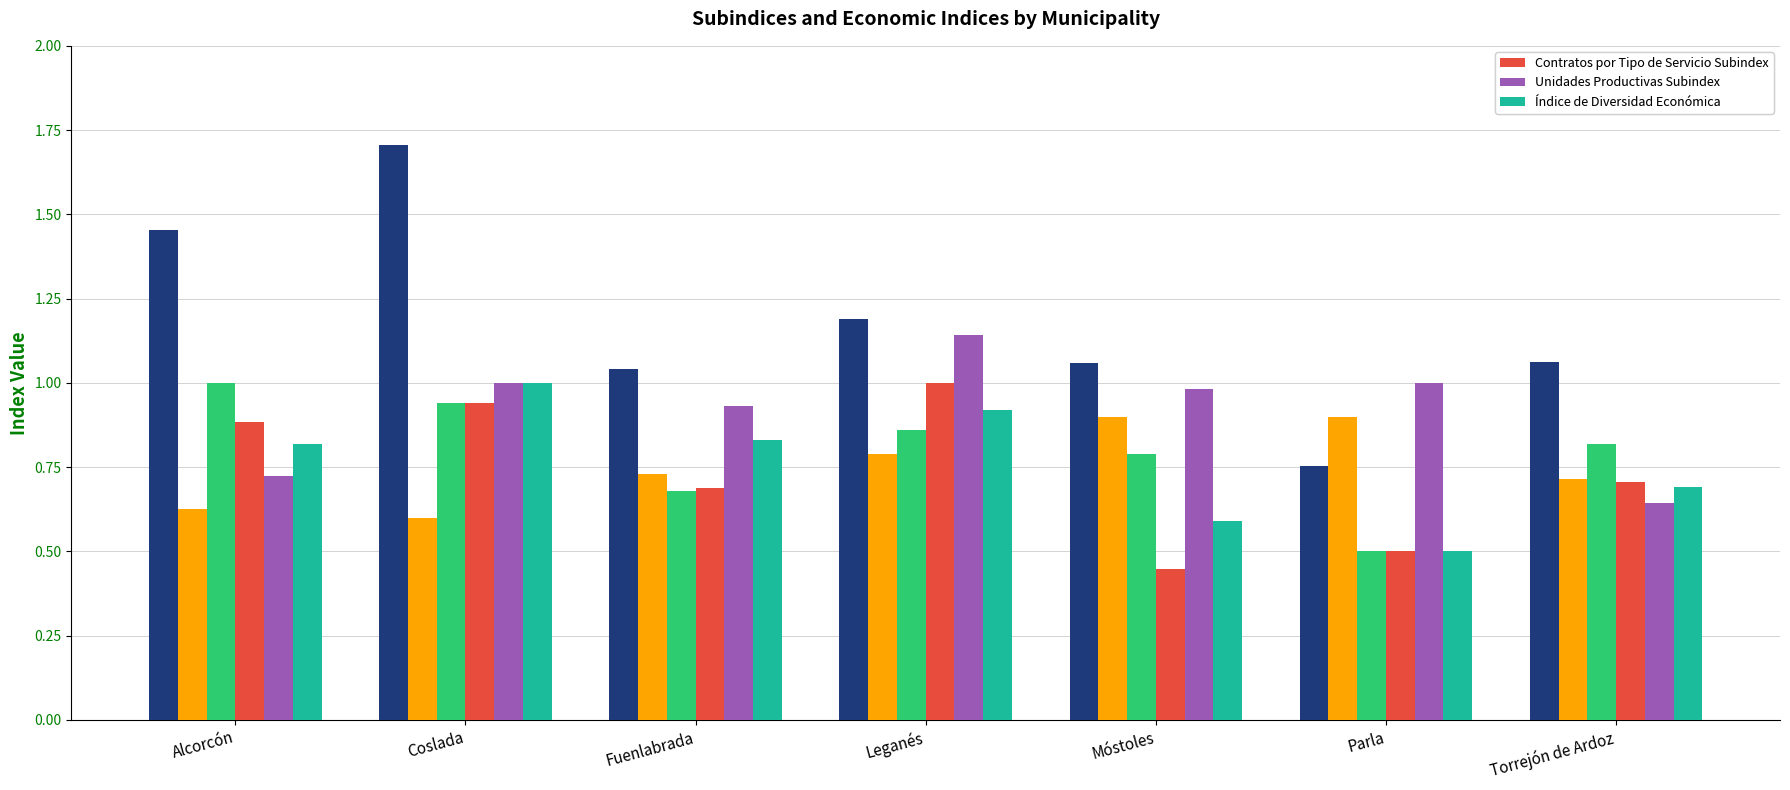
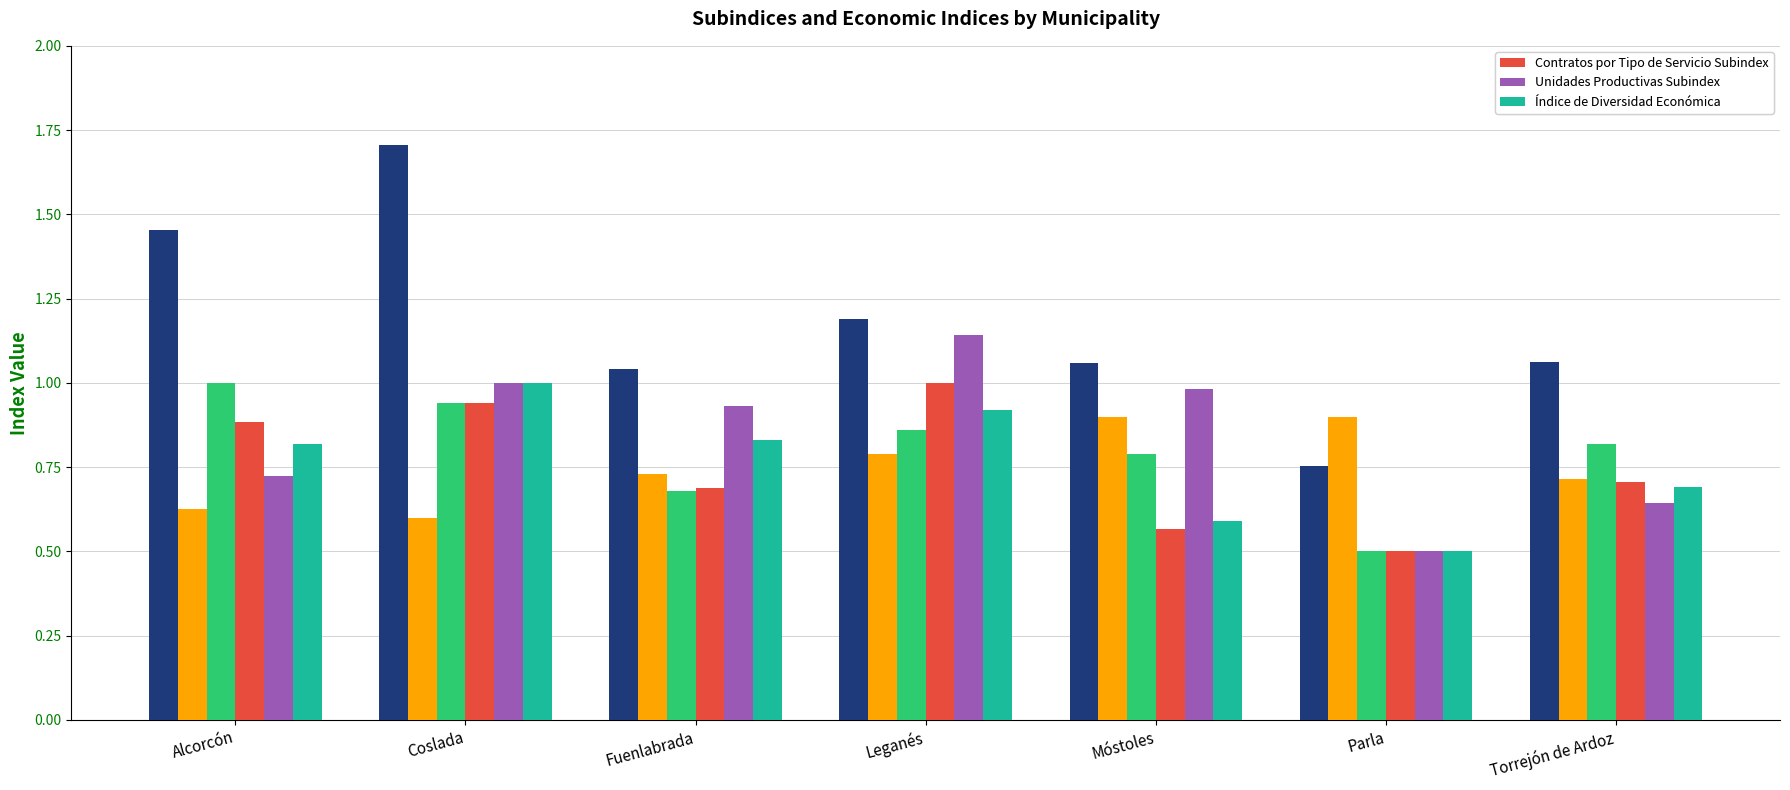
Contratos por Tipo de Servicio Subindex, Móstoles: 0.45 -> 0.57
Unidades Productivas Subindex, Parla: 1.0 -> 0.5
